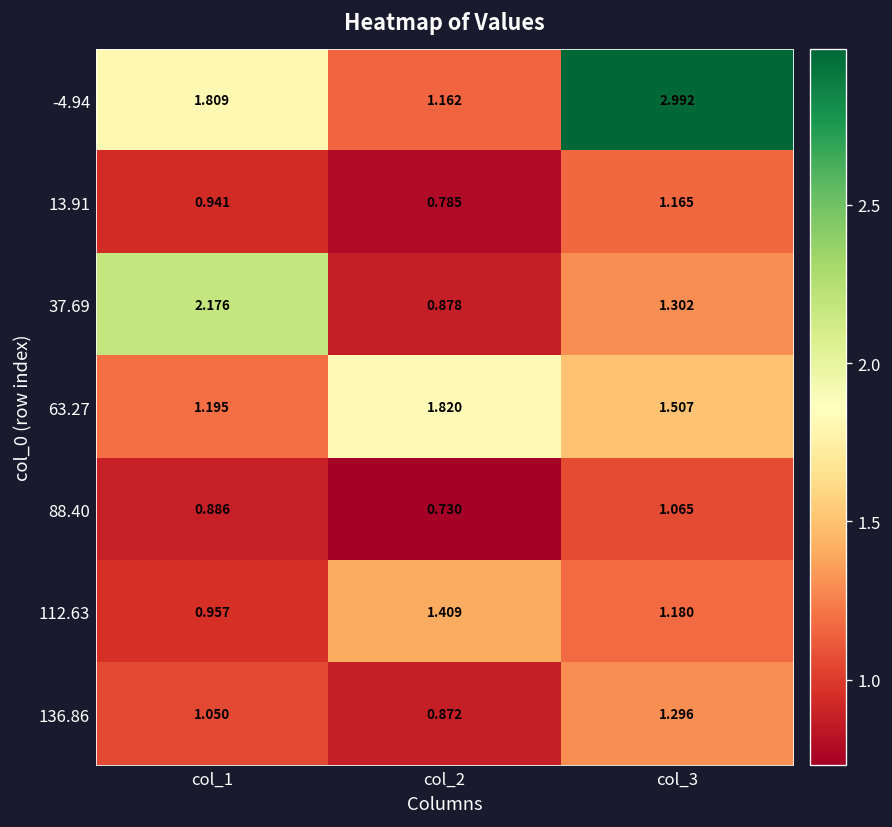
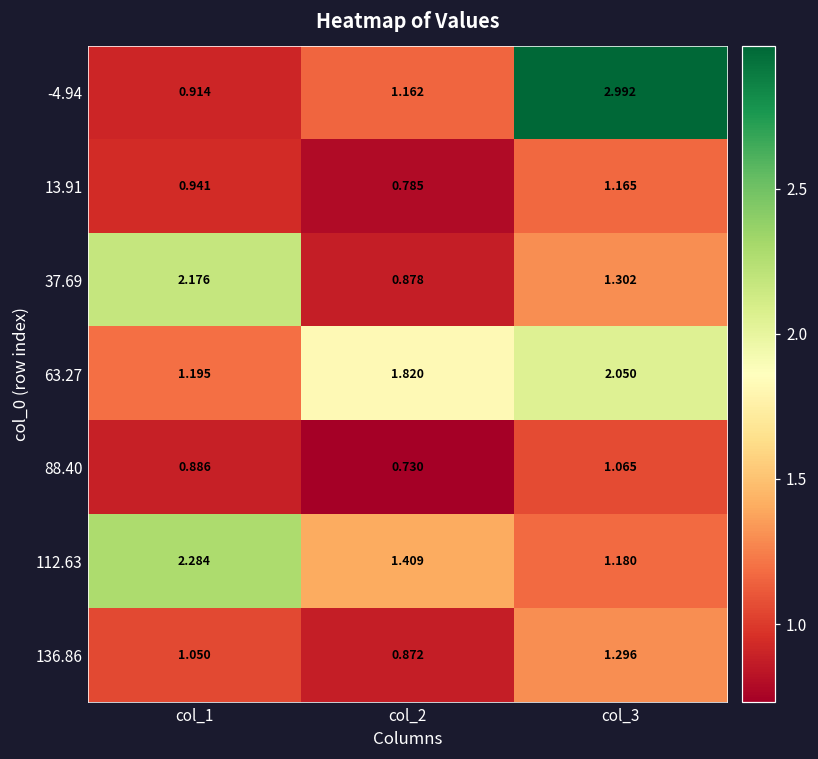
-4.94, col_1: 1.809 -> 0.914
63.27, col_3: 1.507 -> 2.050
112.63, col_1: 0.957 -> 2.284
